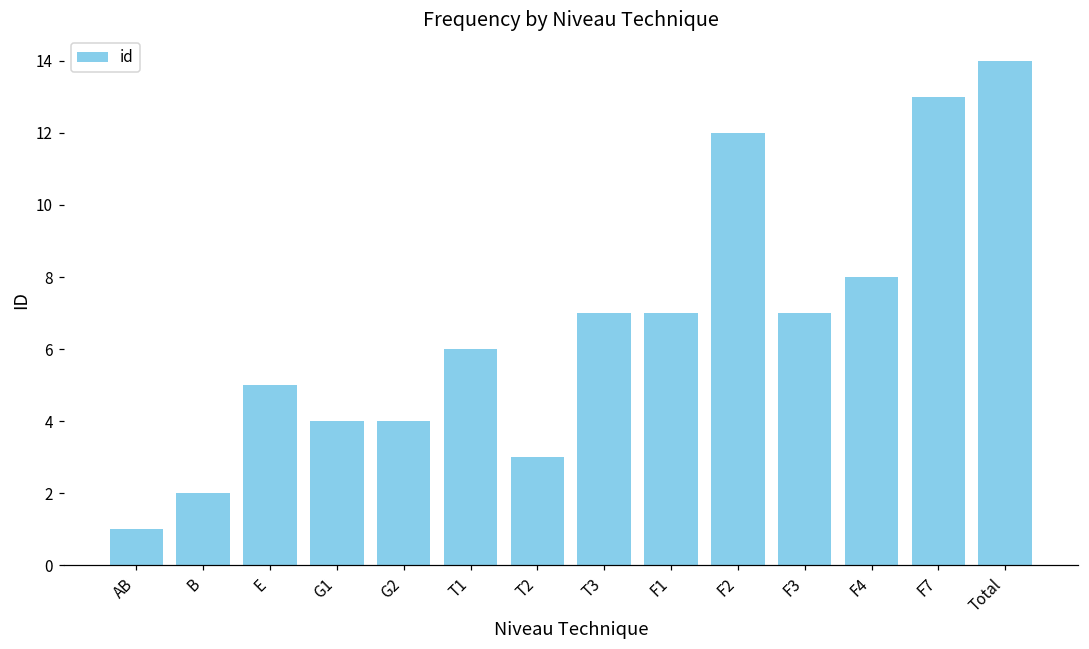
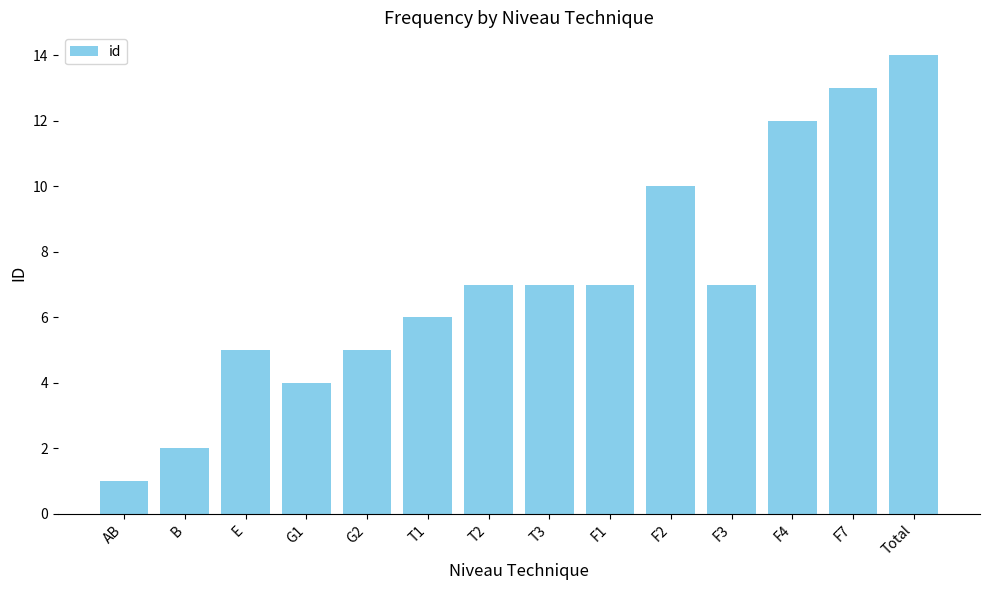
G2: 4 -> 5
T2: 3 -> 7
F2: 12 -> 10
F4: 8 -> 12
